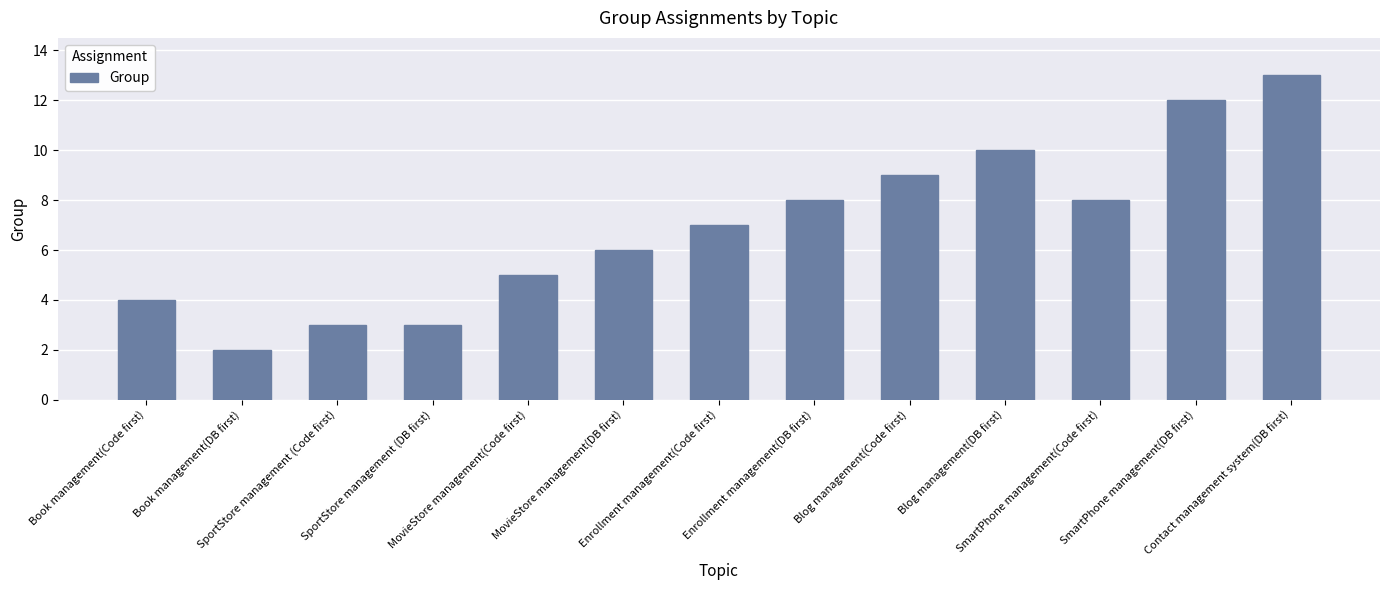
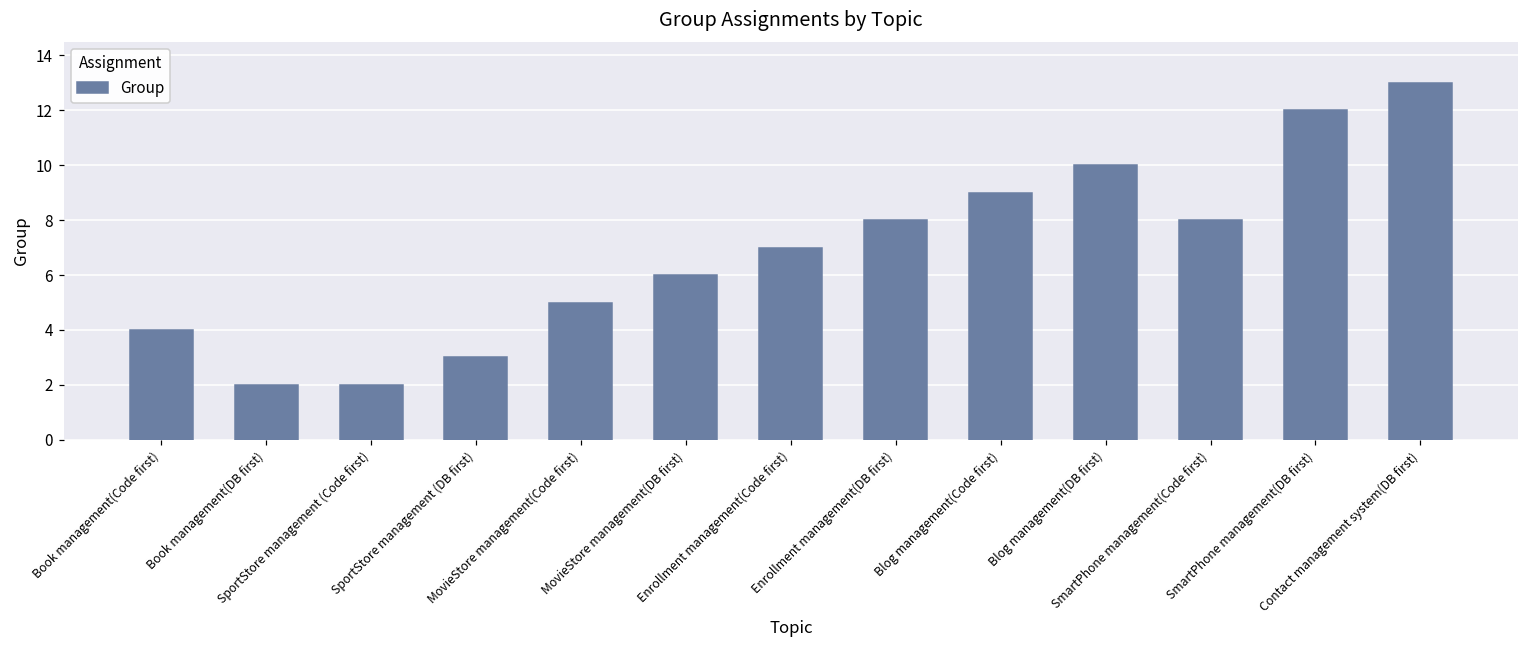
SportStore management (Code first): 3 -> 2
